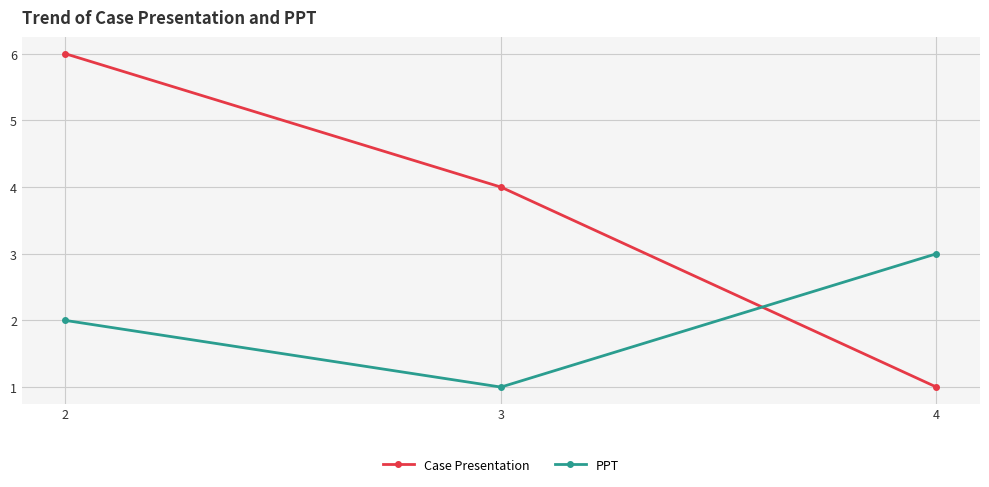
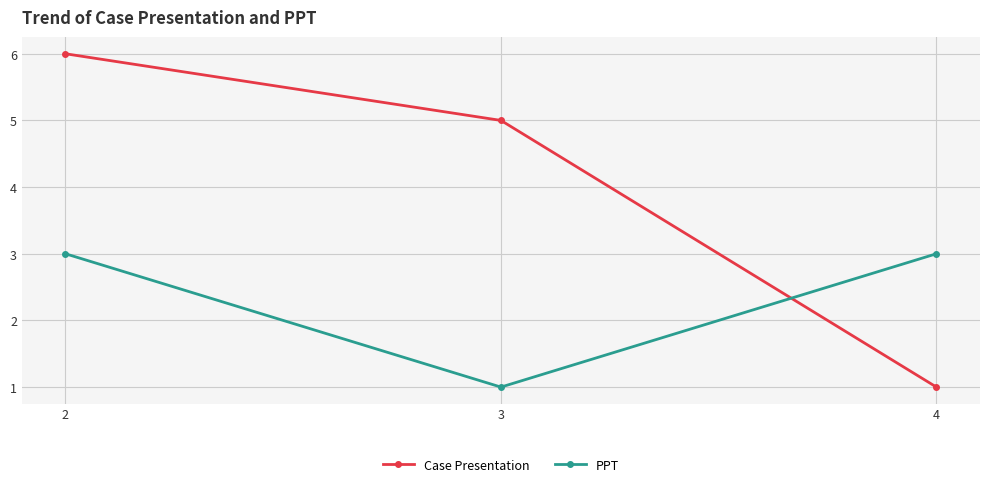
PPT, 2: 2 -> 3
Case Presentation, 3: 4 -> 5
